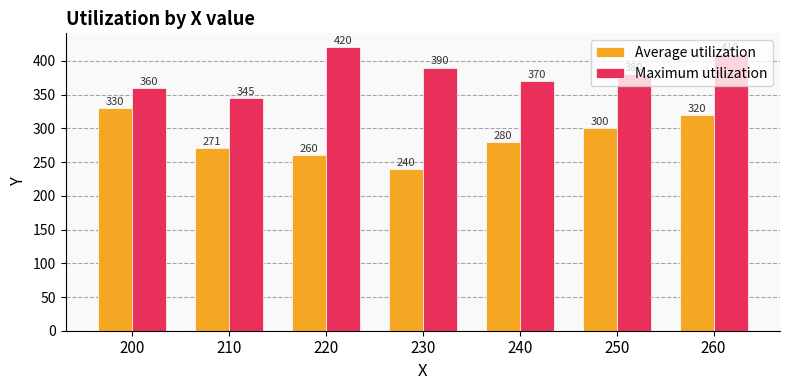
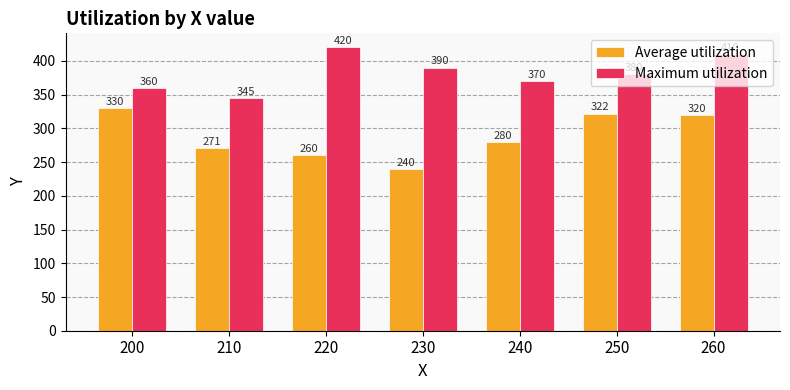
Average utilization, 250: 300 -> 322
